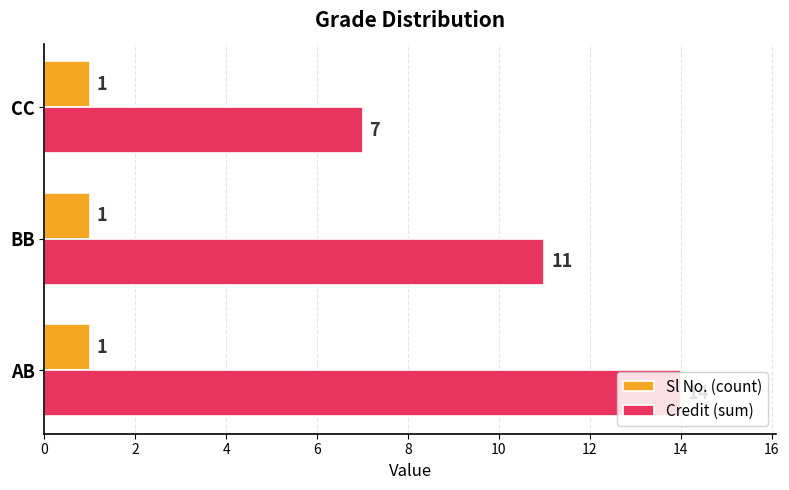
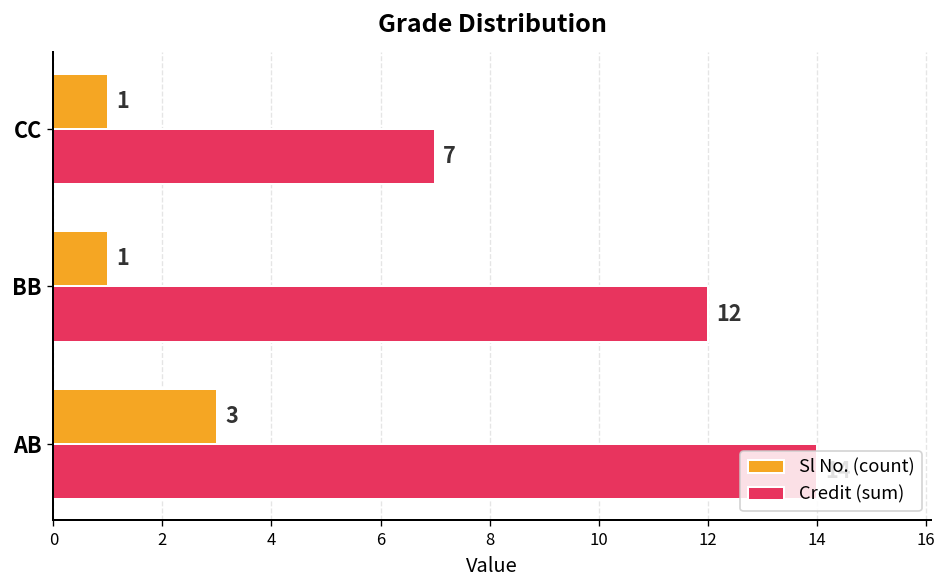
Credit (sum), BB: 11 -> 12
Sl No. (count), AB: 1 -> 3
